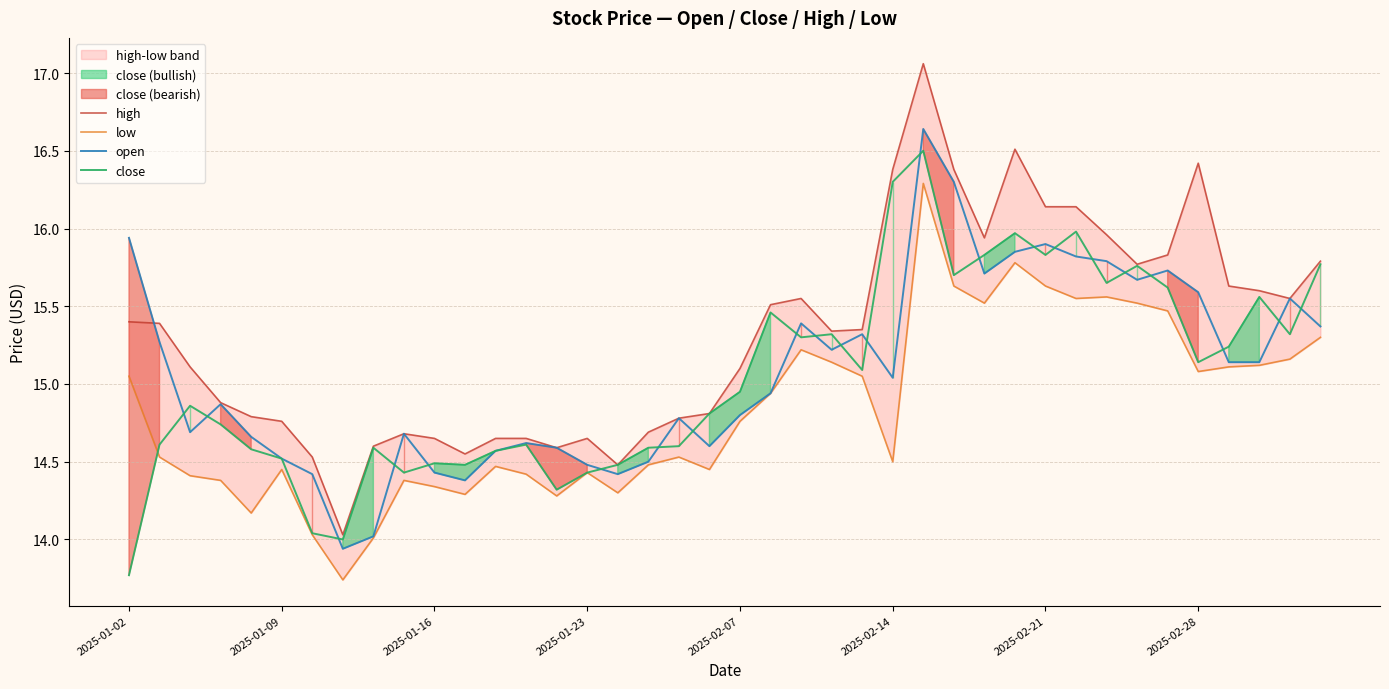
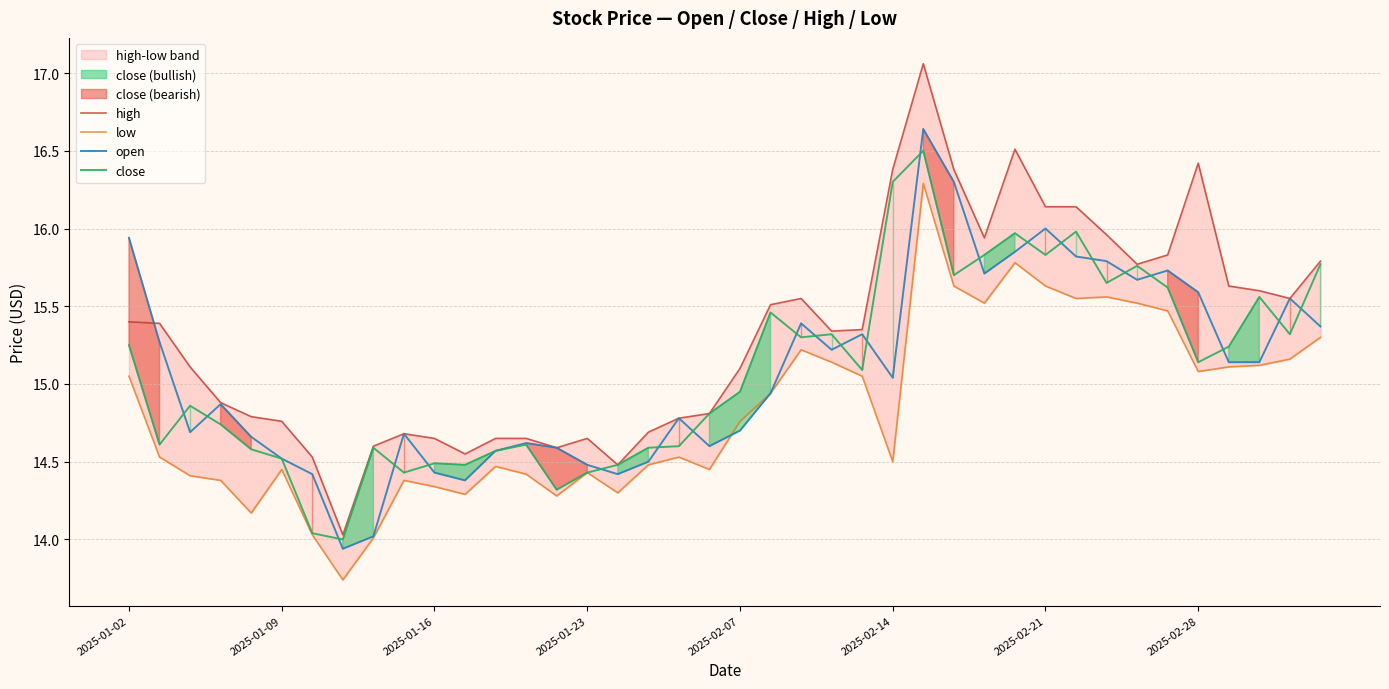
close, 2025-01-02: 13.77 -> 15.25
open, 2025-02-07: 14.8 -> 14.7
open, 2025-02-21: 15.9 -> 16.0
